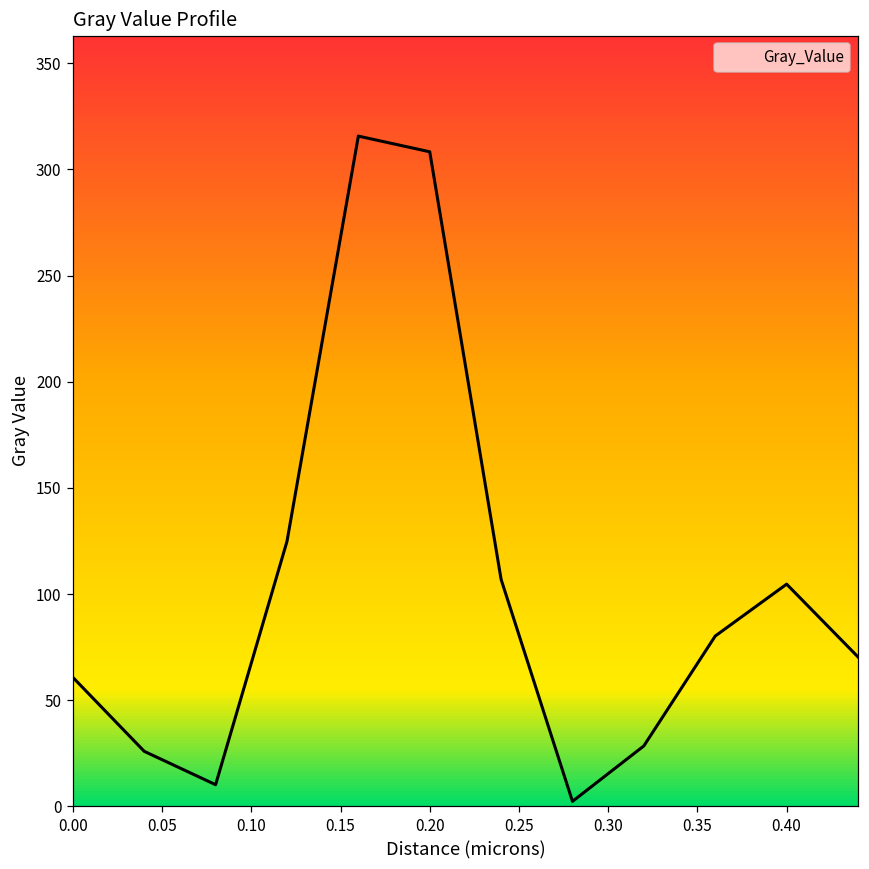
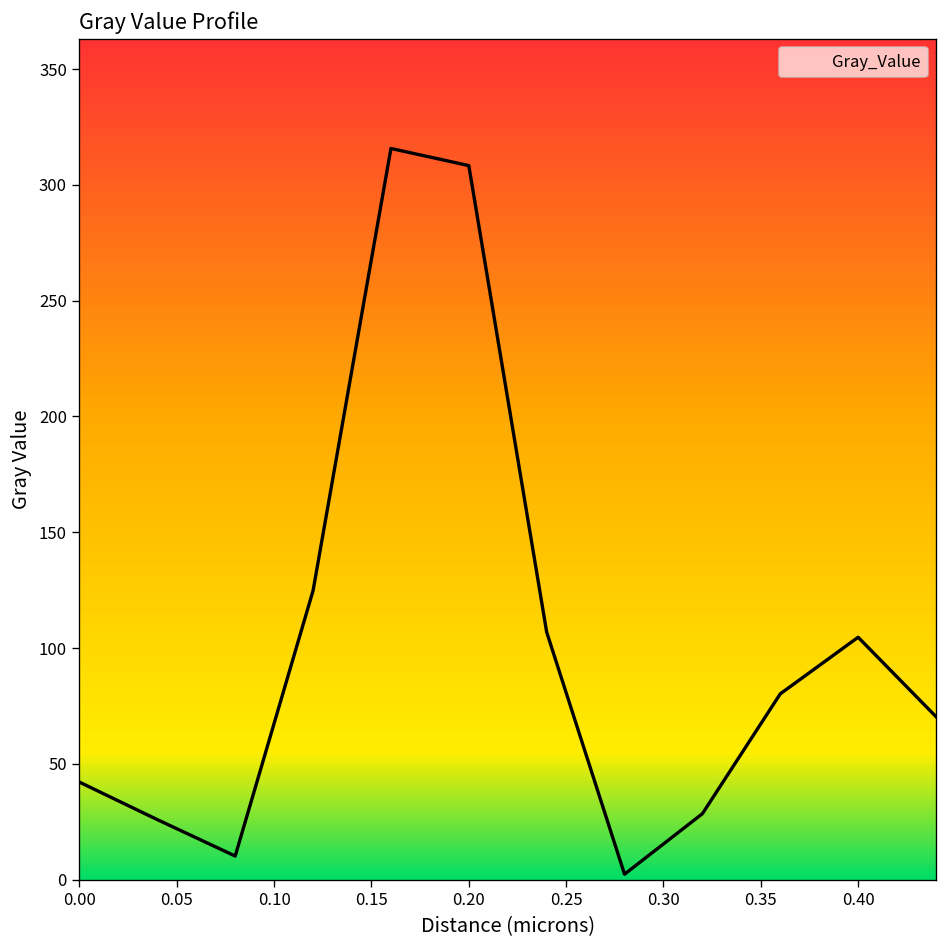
0.00: 61 -> 42
